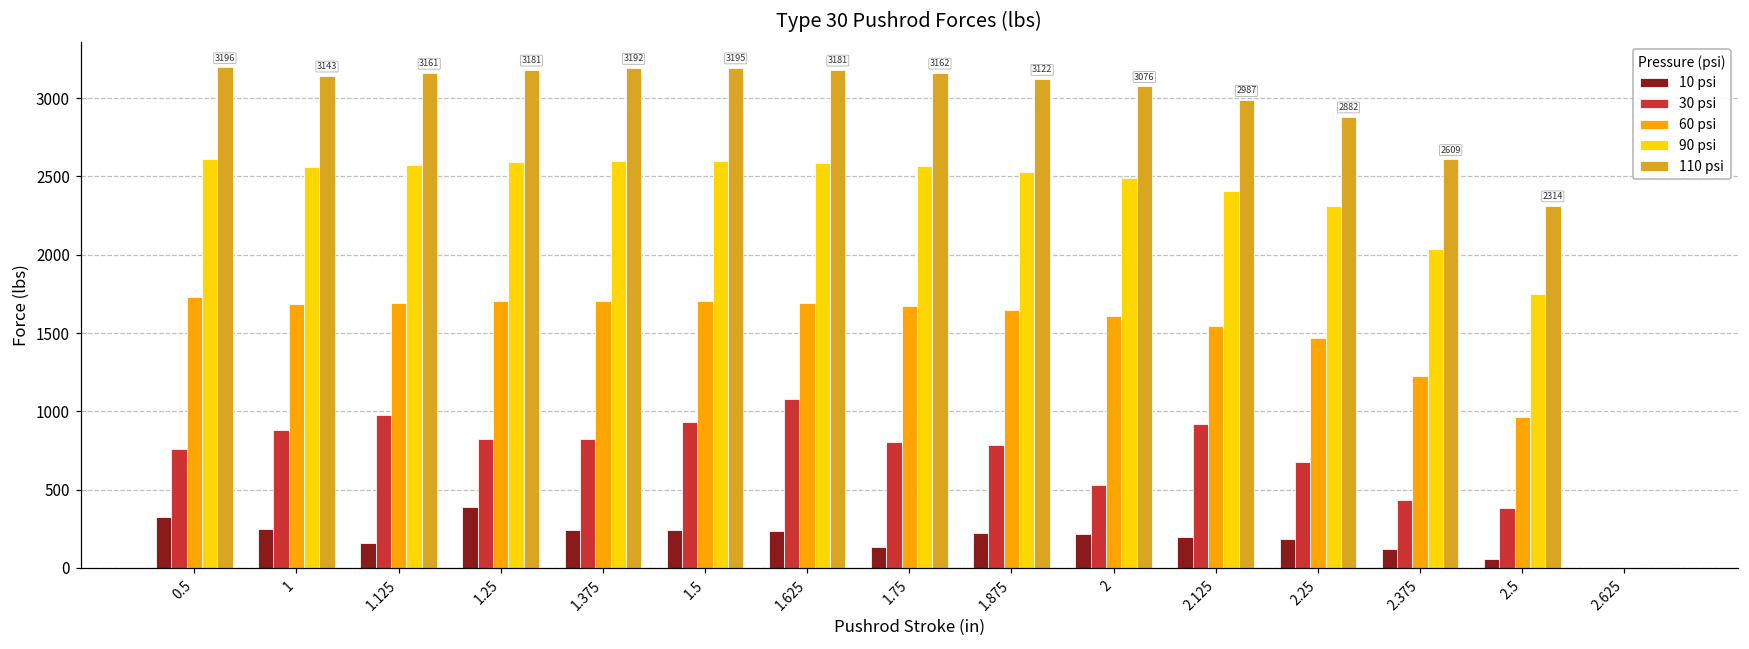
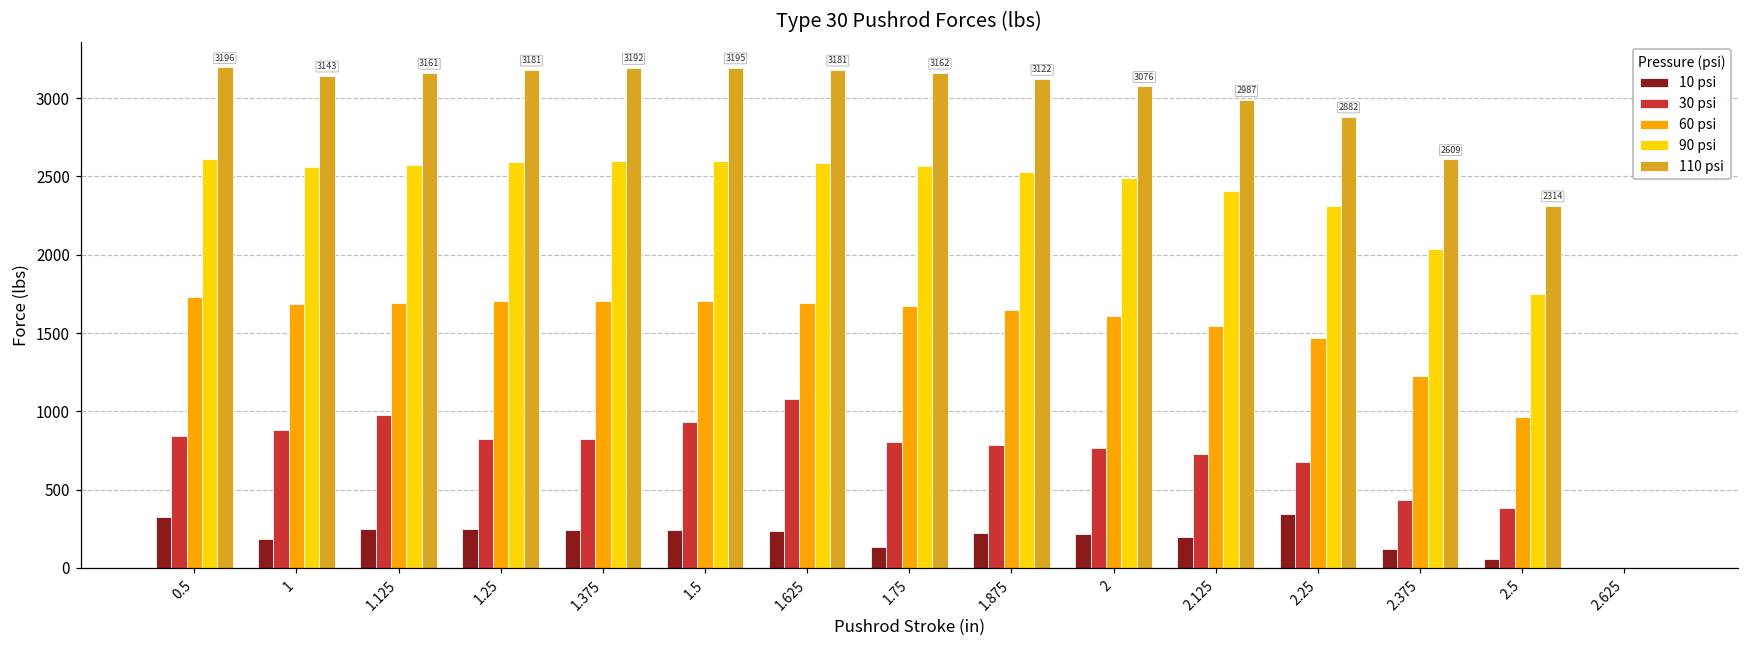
30 psi, 0.5: 760 -> 840
10 psi, 1: 250 -> 190
10 psi, 1.125: 160 -> 250
10 psi, 1.25: 390 -> 250
30 psi, 2: 530 -> 760
30 psi, 2.125: 920 -> 730
10 psi, 2.25: 180 -> 340
